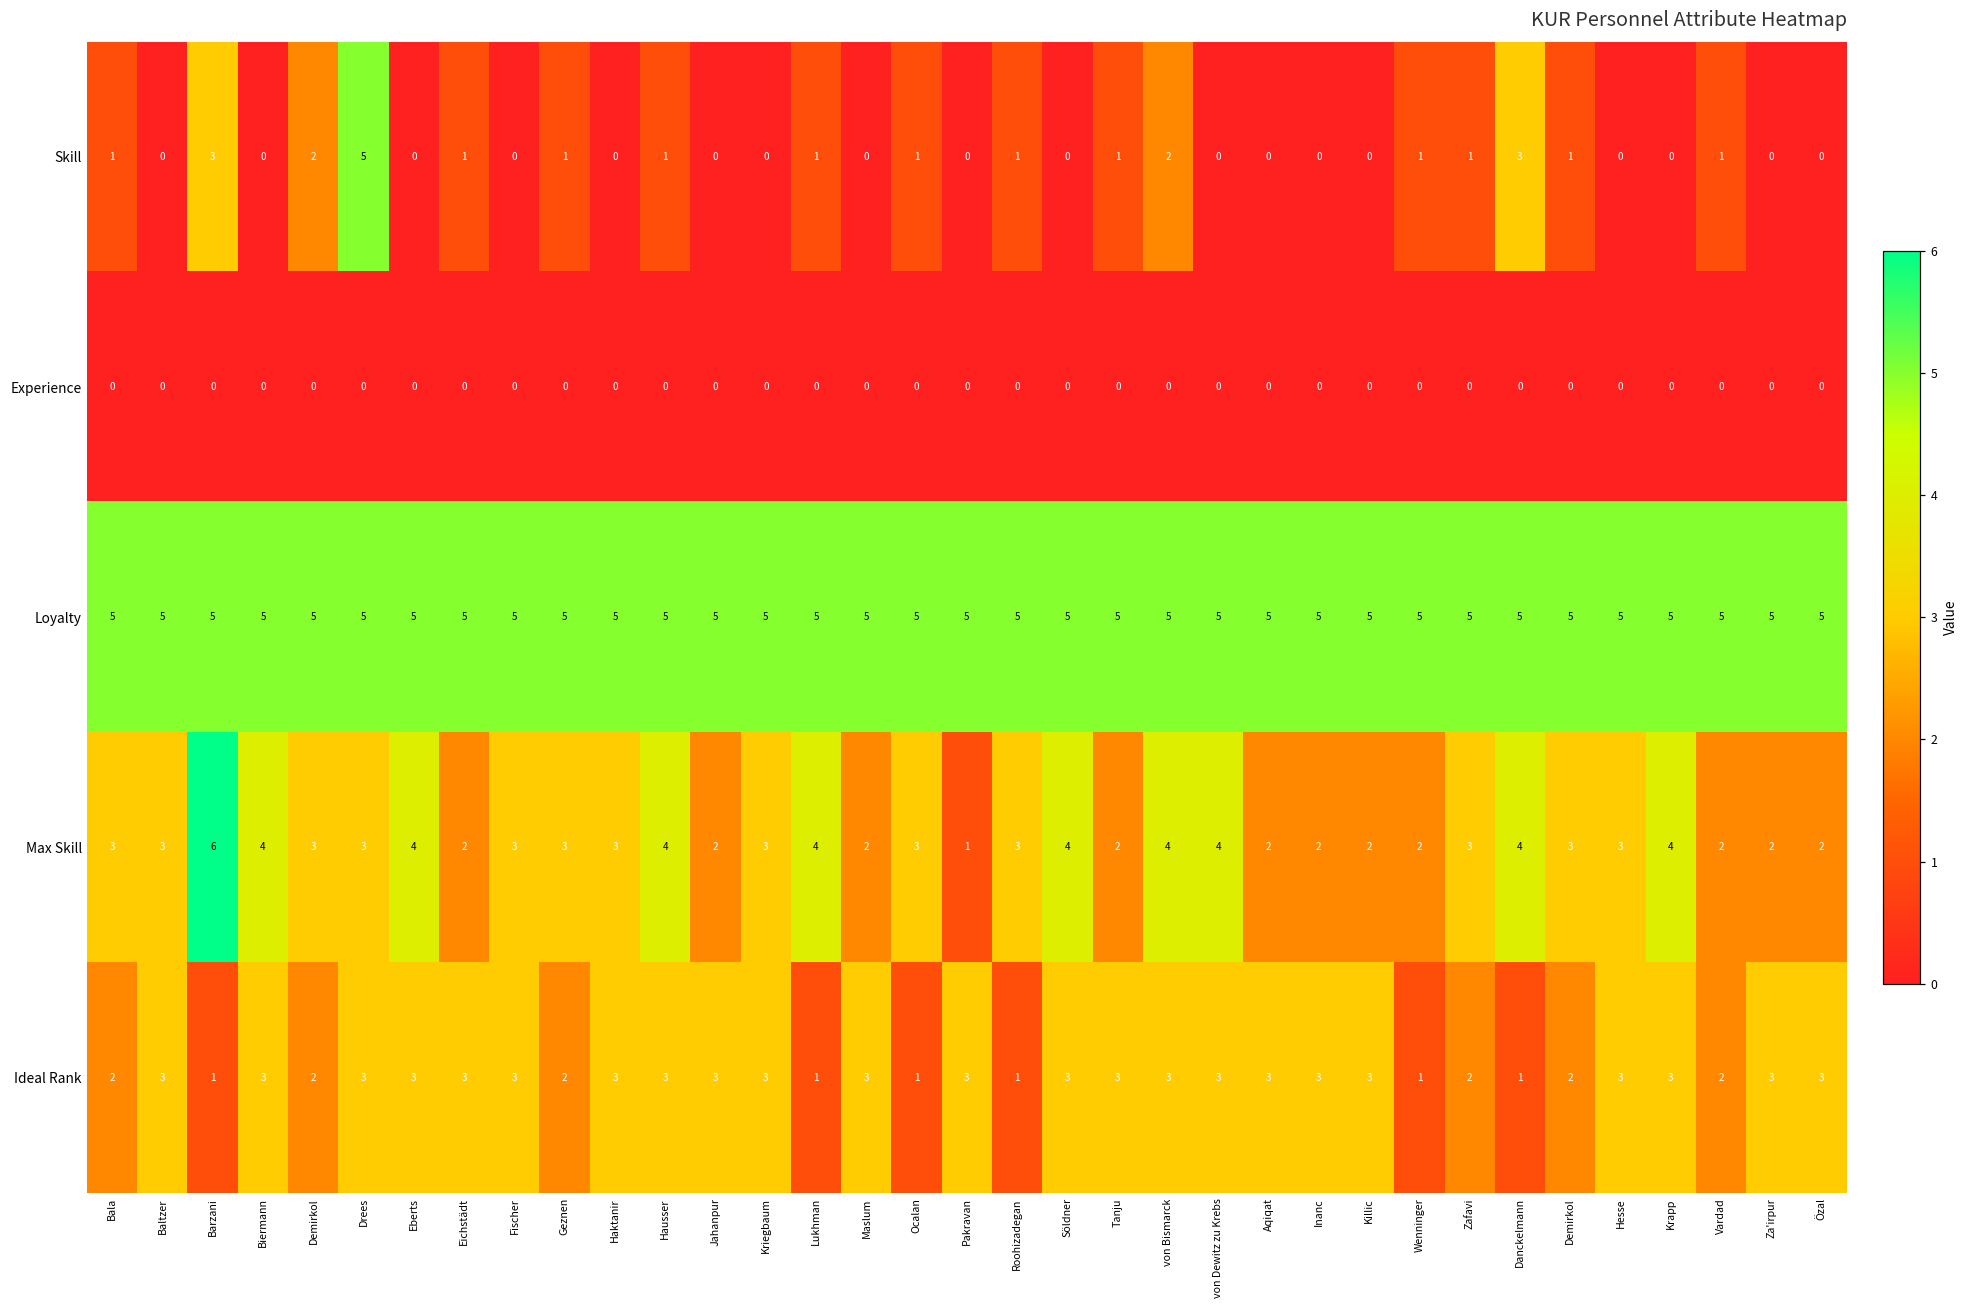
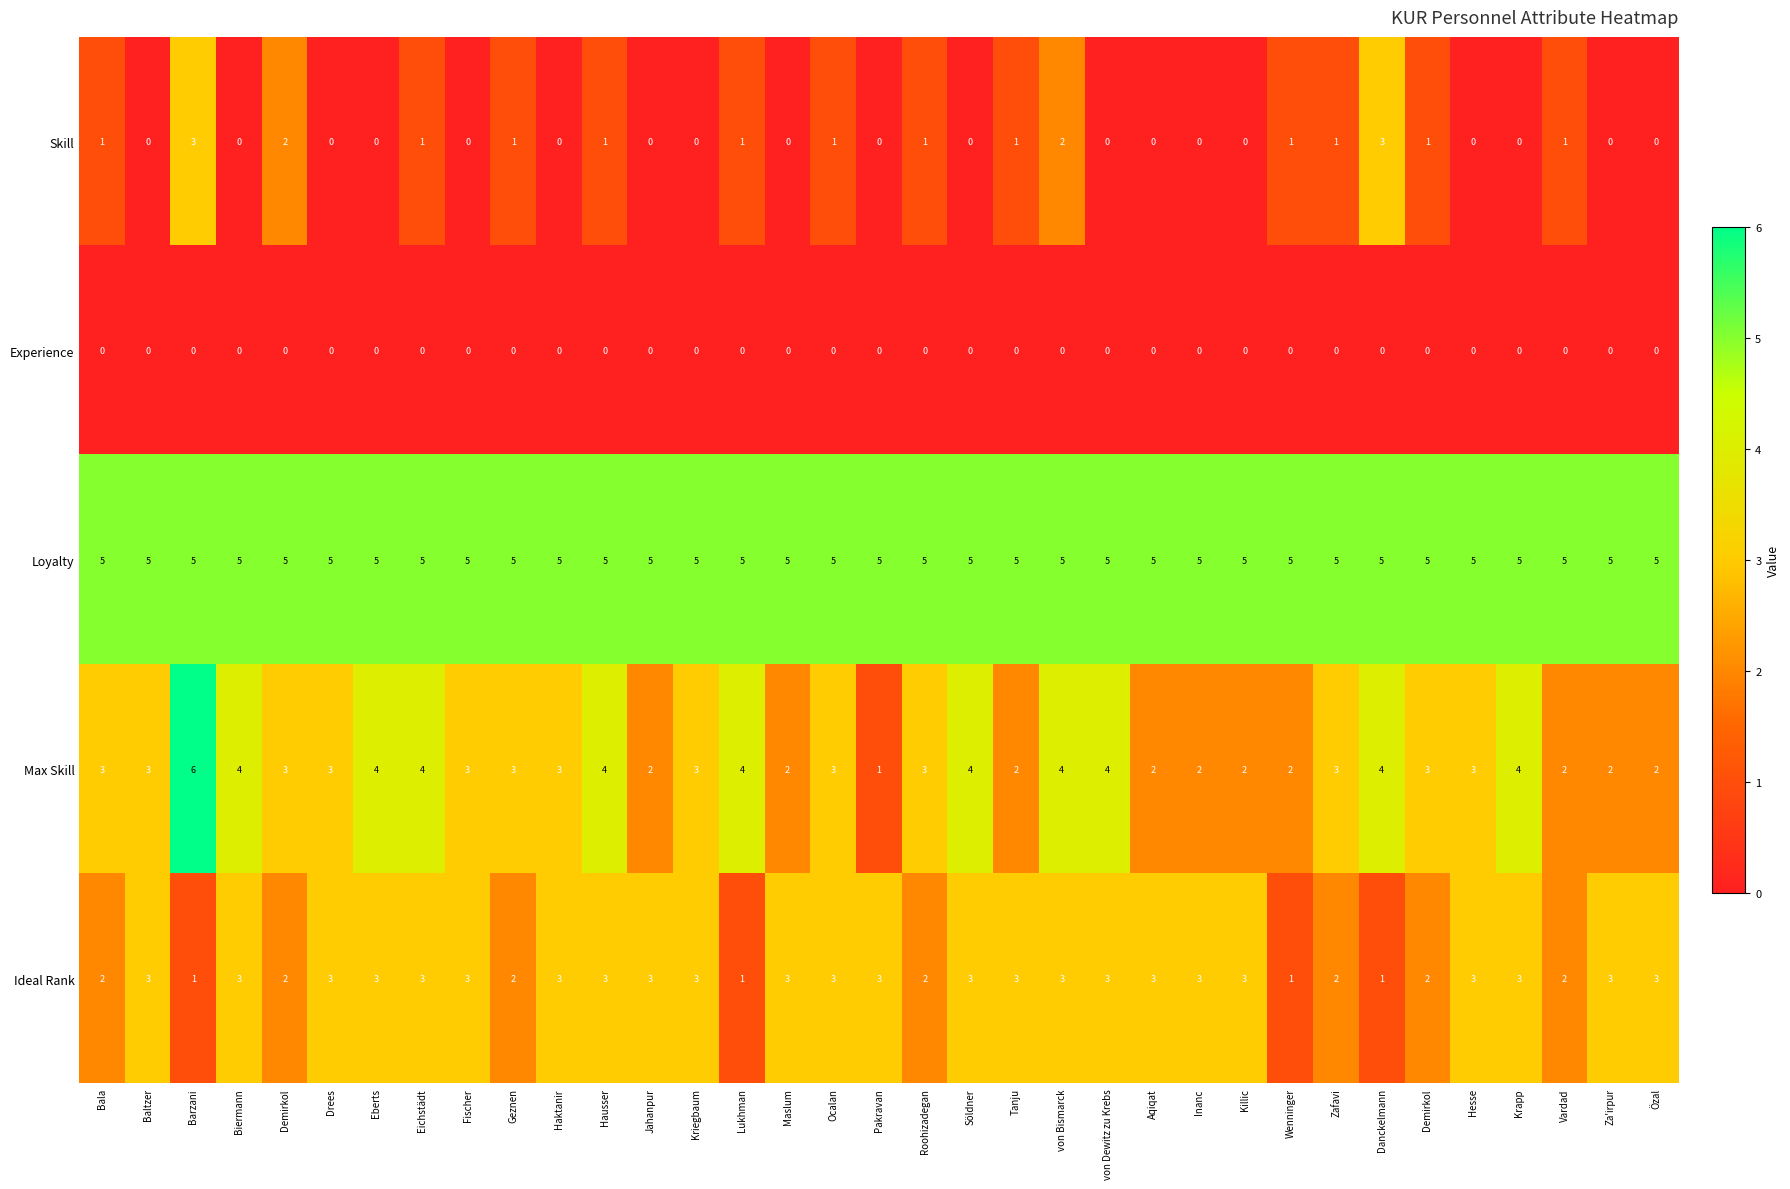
Skill, Drees: 5 -> 0
Max Skill, Eichstädt: 2 -> 4
Ideal Rank, Ocalan: 1 -> 3
Ideal Rank, Roohizadegan: 1 -> 2
